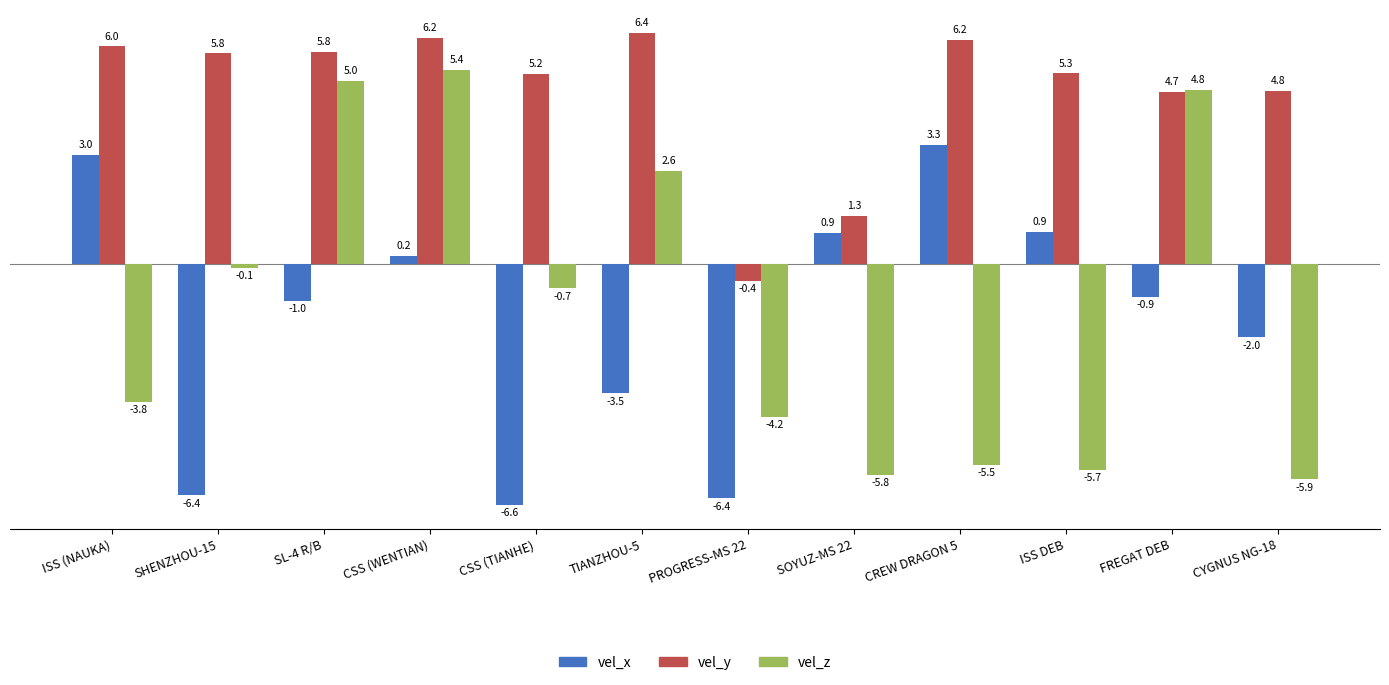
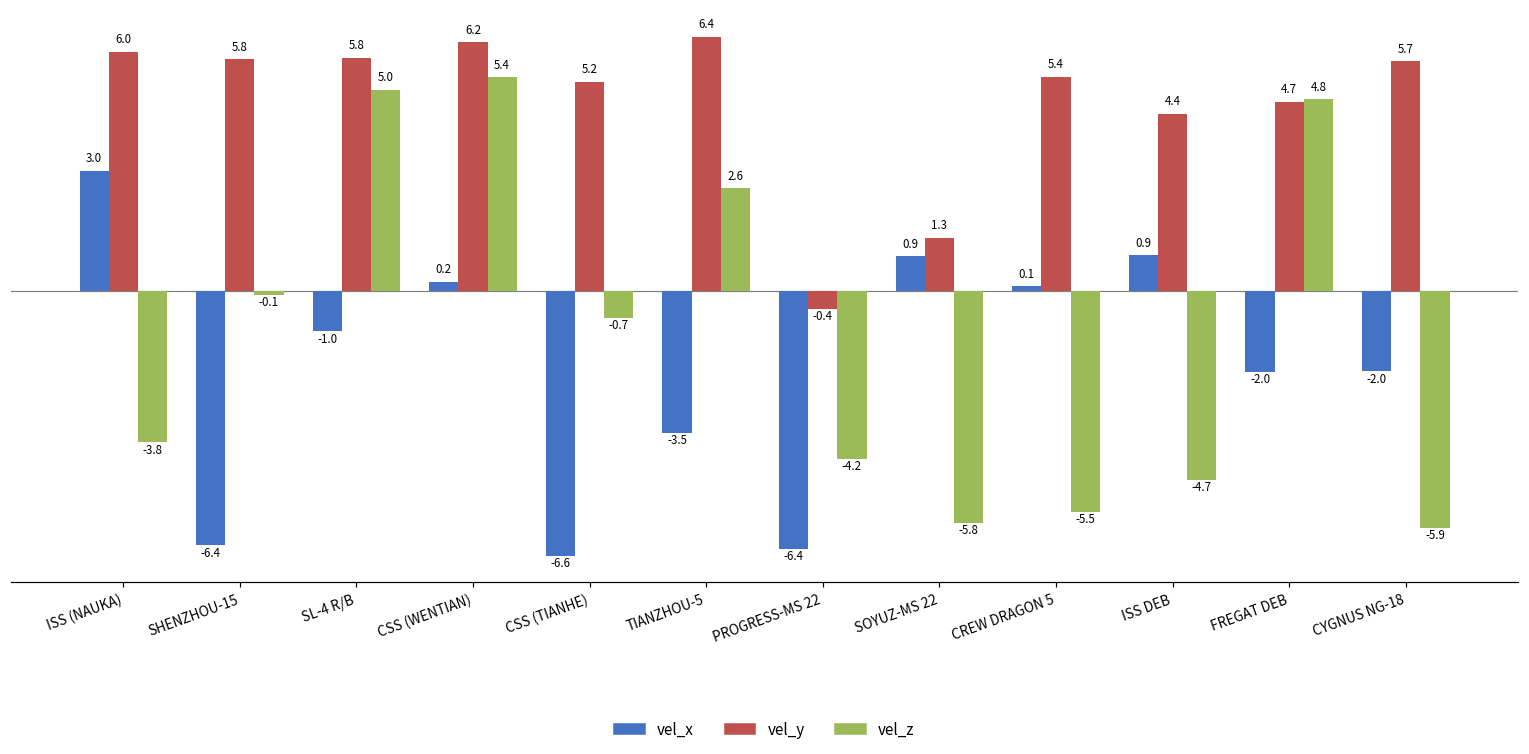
vel_x, CREW DRAGON 5: 3.3 -> 0.1
vel_y, CREW DRAGON 5: 6.2 -> 5.4
vel_y, ISS DEB: 5.3 -> 4.4
vel_z, ISS DEB: -5.7 -> -4.7
vel_x, FREGAT DEB: -0.9 -> -2.0
vel_y, CYGNUS NG-18: 4.8 -> 5.7
